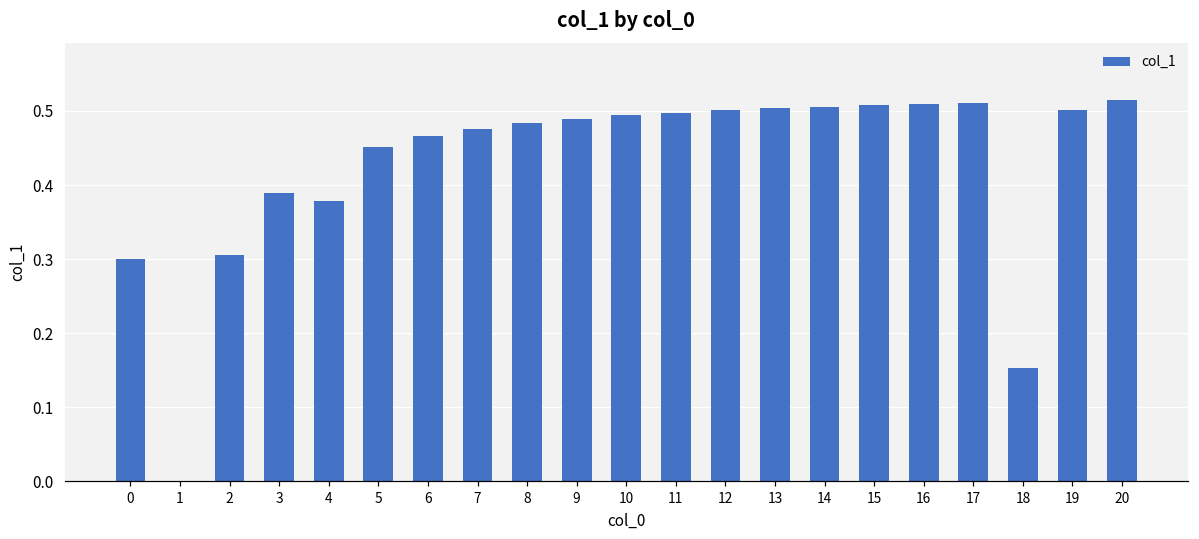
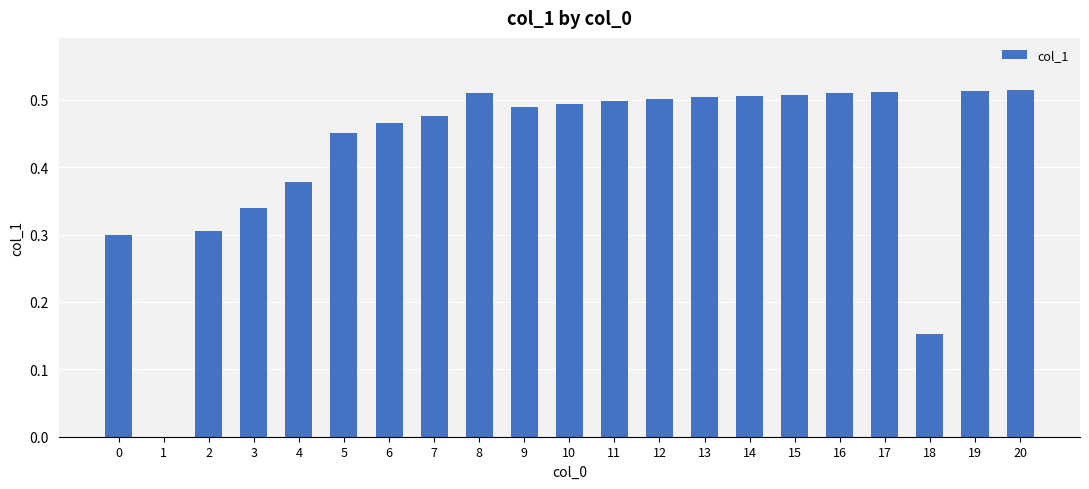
3: 0.39 -> 0.34
8: 0.48 -> 0.51
19: 0.50 -> 0.51
